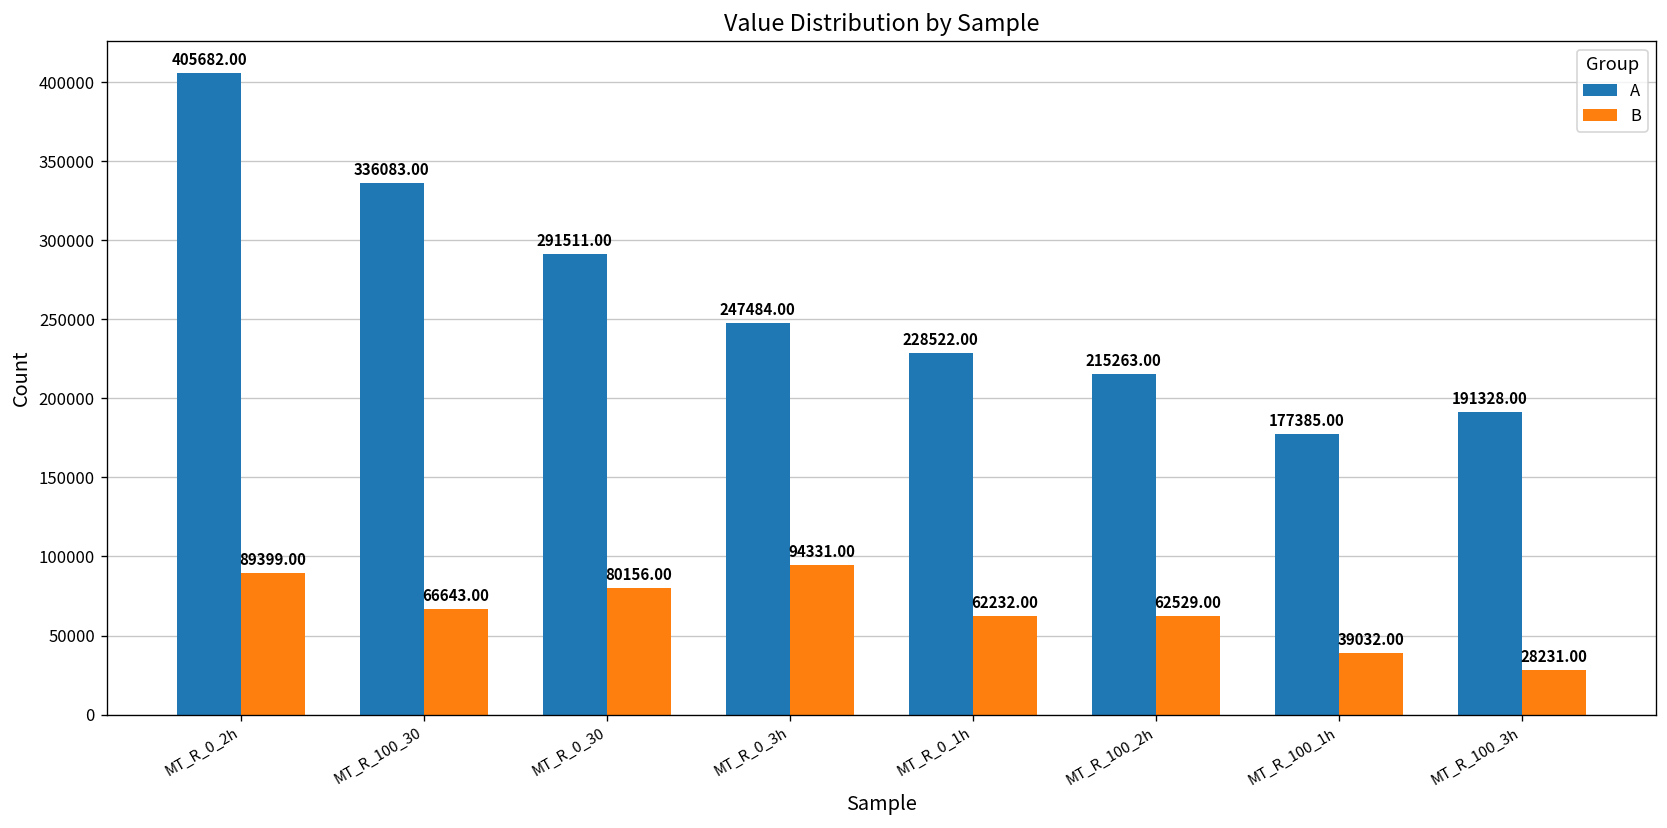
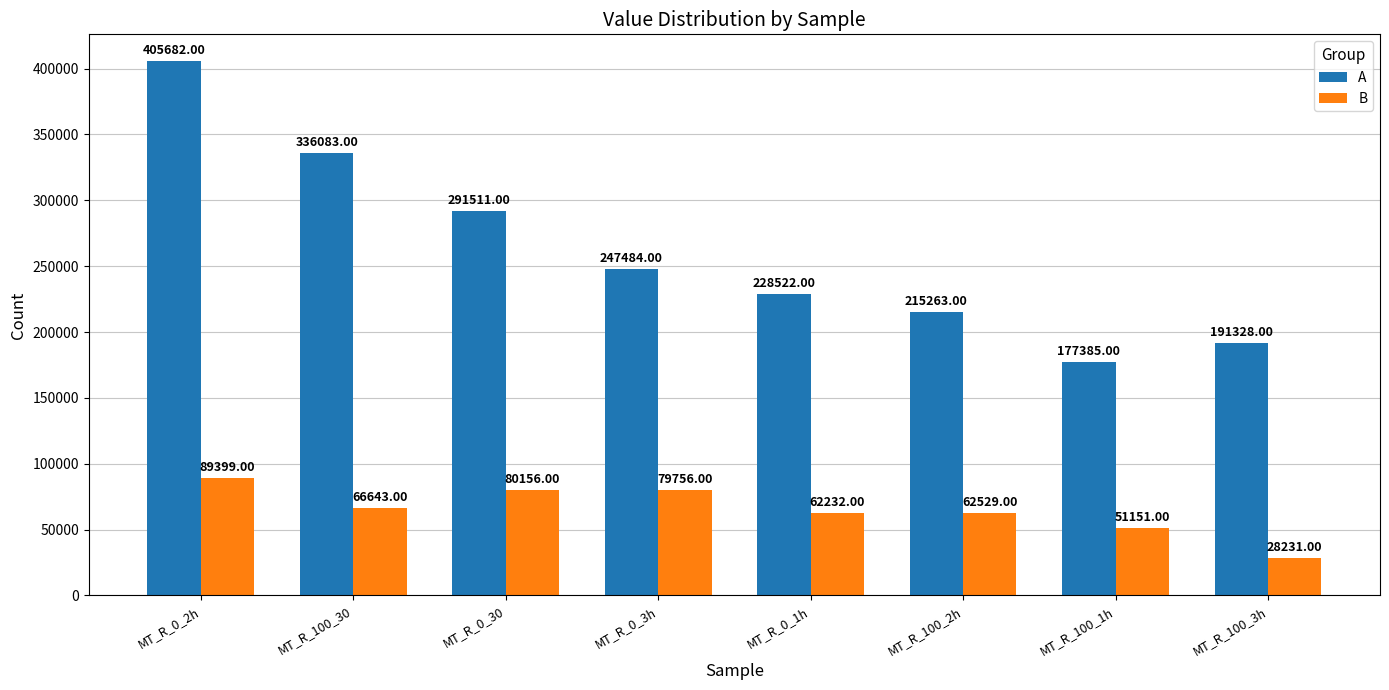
B, MT_R_0_3h: 94331.00 -> 79756.00
B, MT_R_100_1h: 39032.00 -> 51151.00
